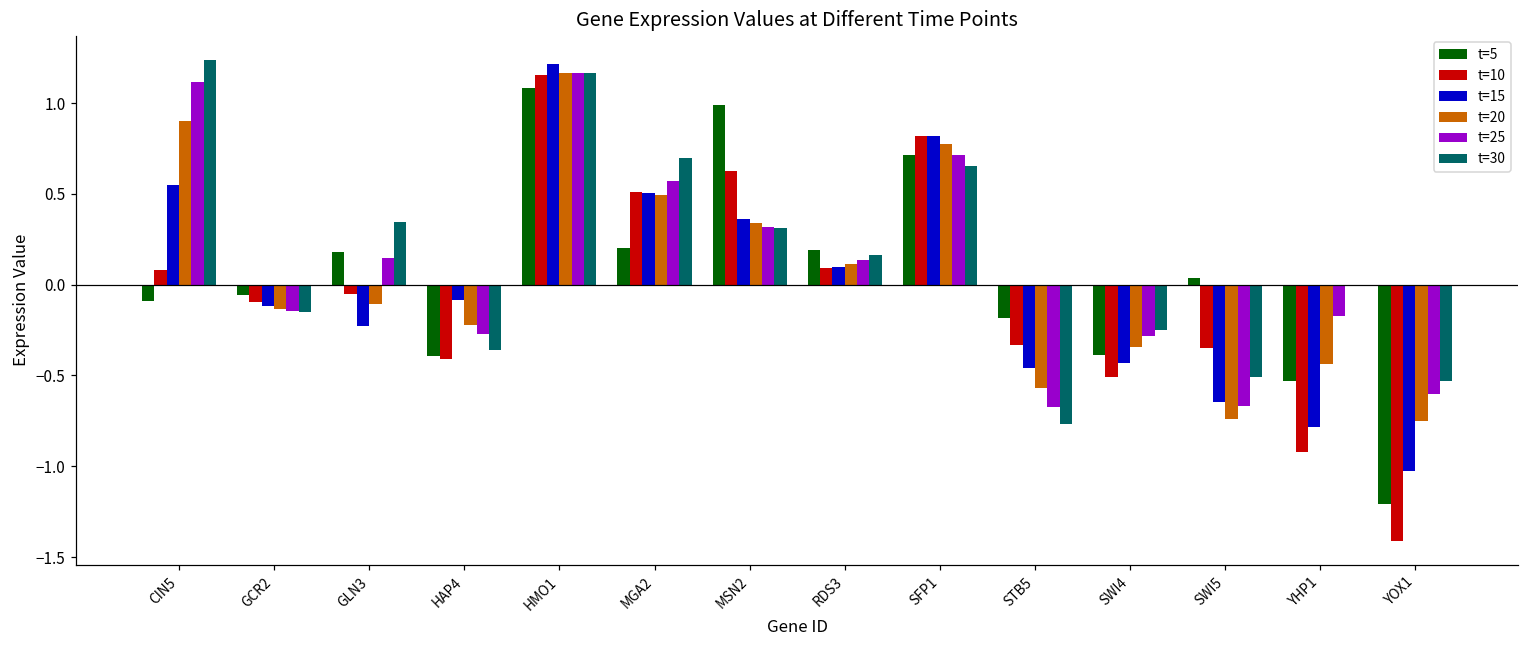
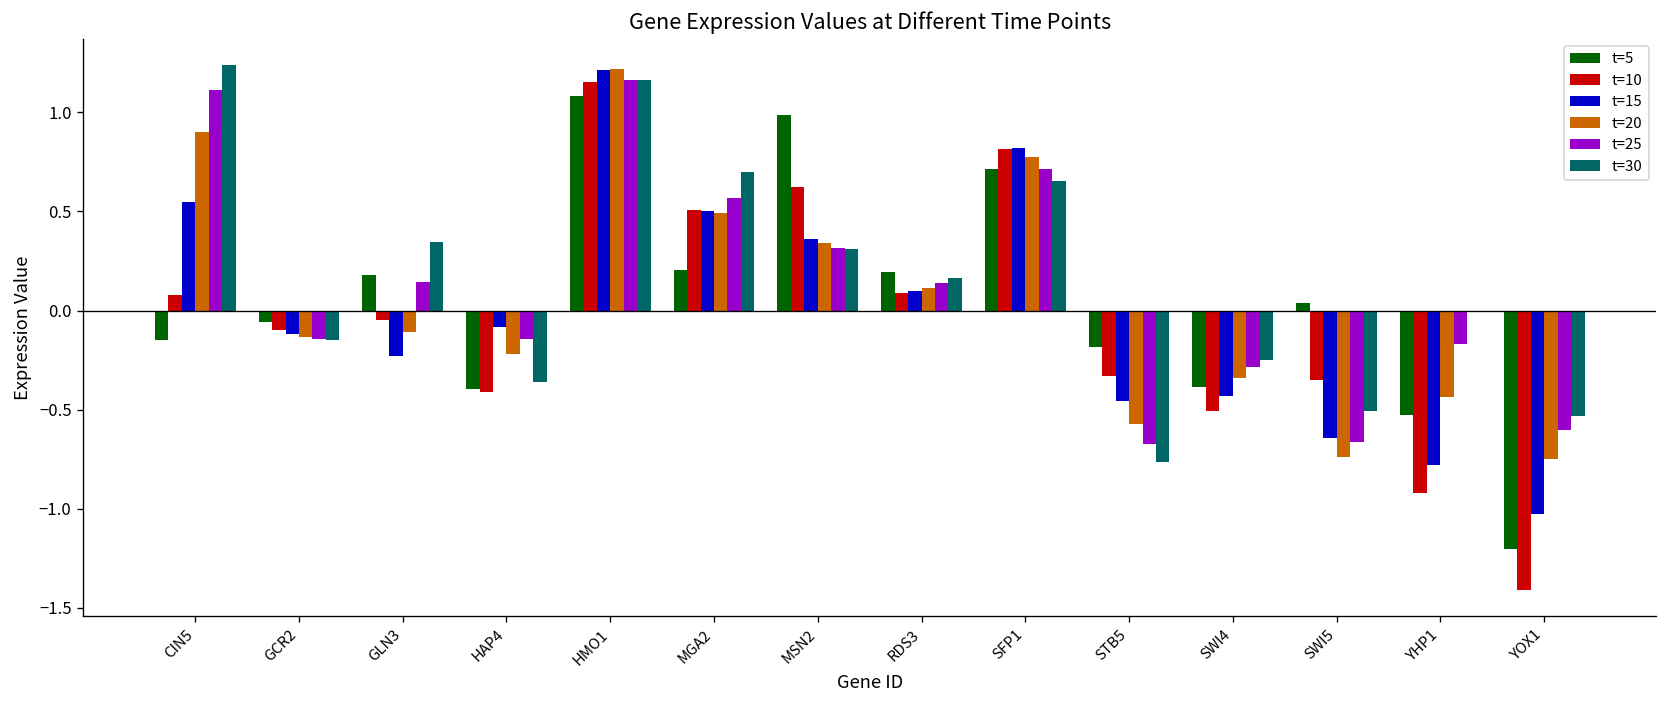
t=5, CIN5: -0.09 -> -0.15
t=25, HAP4: -0.27 -> -0.14
t=20, HMO1: 1.16 -> 1.22
